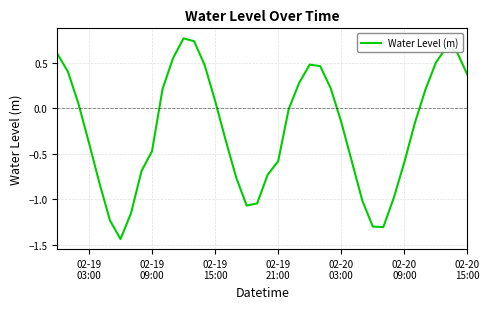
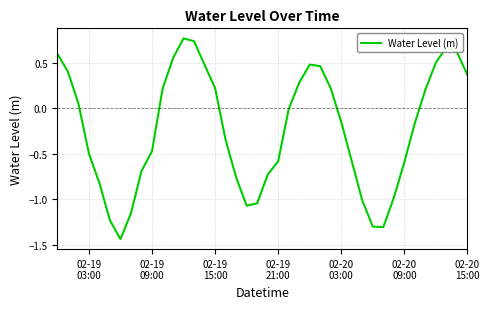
02-19 03:00: -0.4 -> -0.5
02-19 15:00: 0.1 -> 0.2
